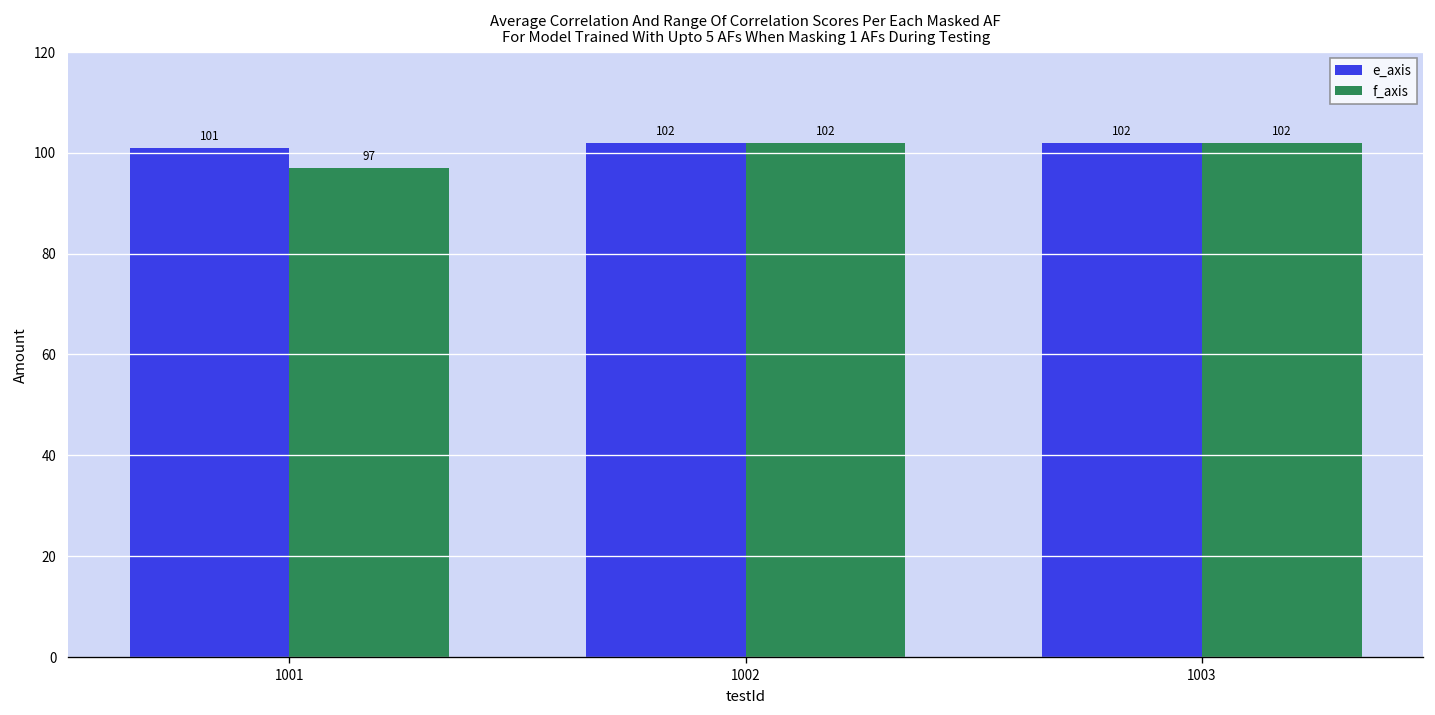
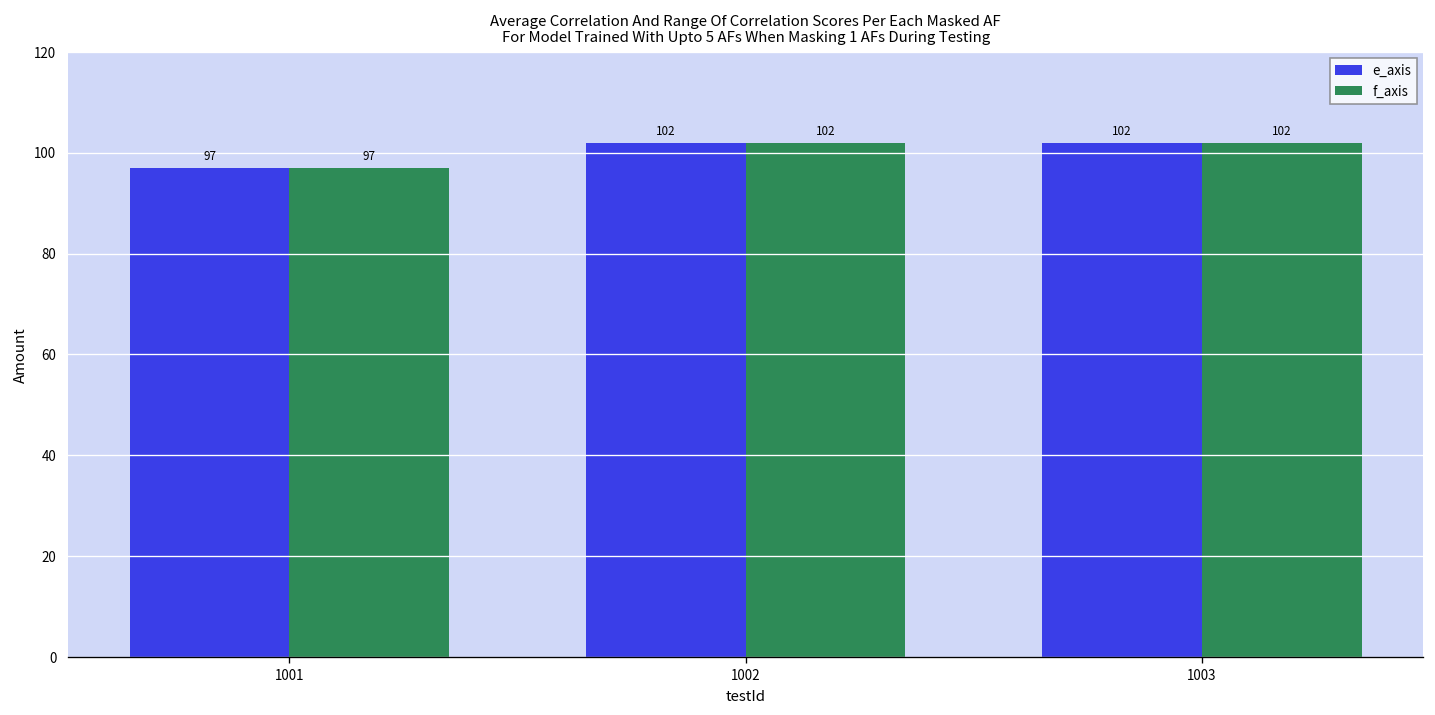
e_axis, 1001: 101 -> 97
